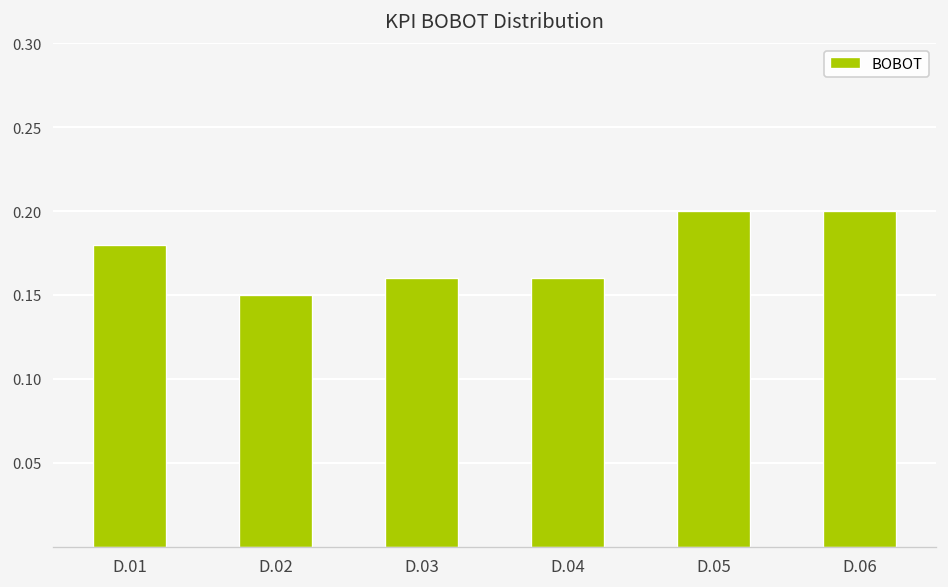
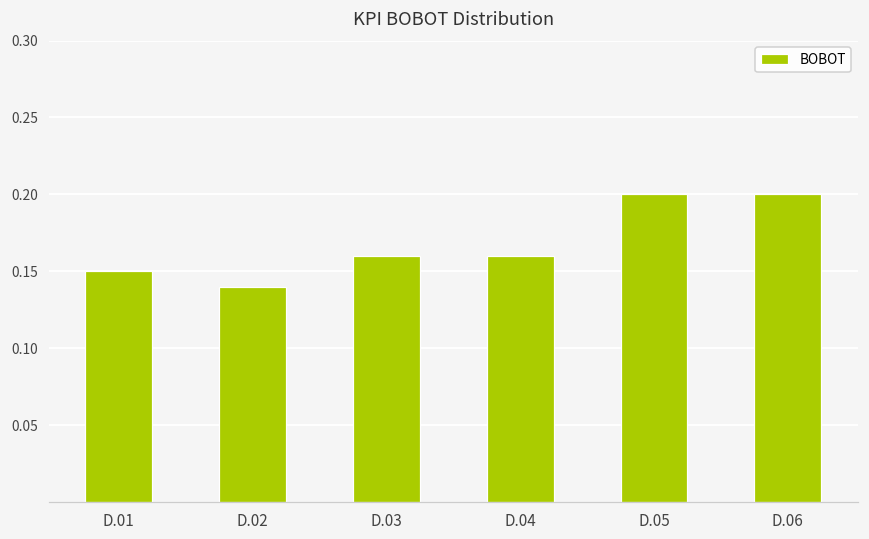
D.01: 0.18 -> 0.15
D.02: 0.15 -> 0.14
